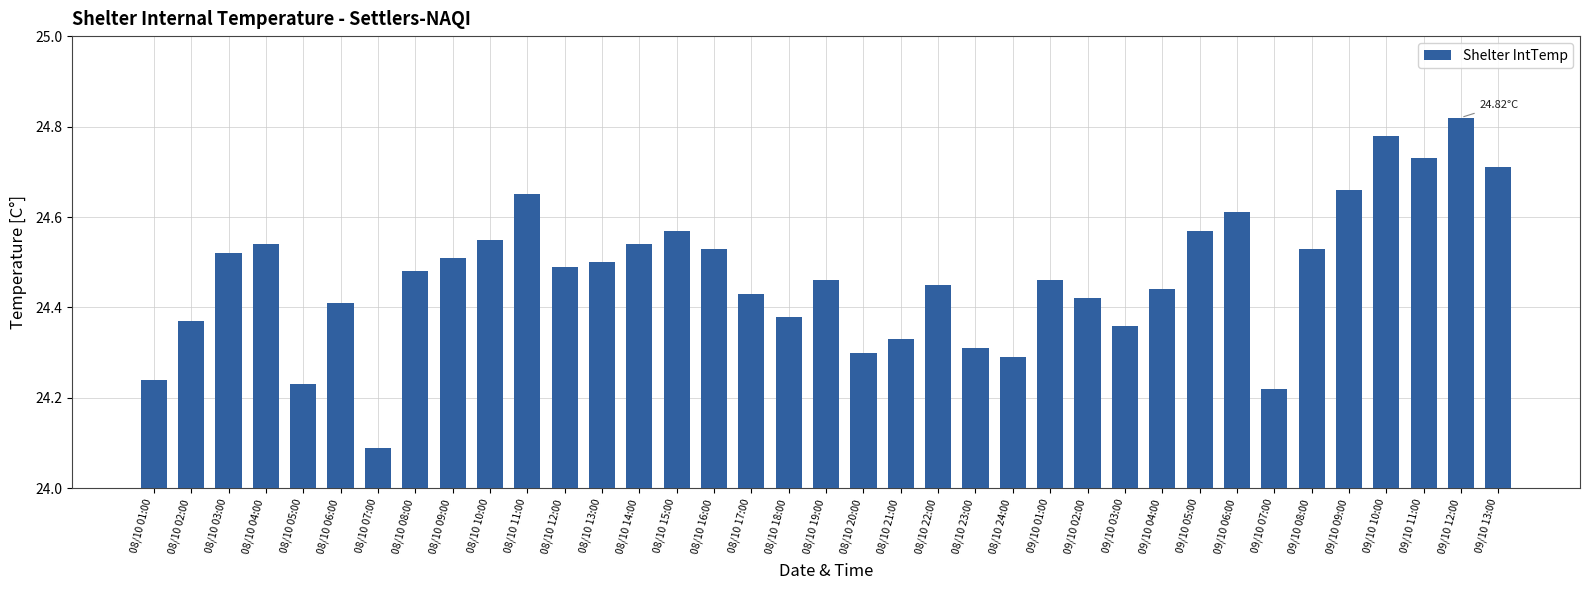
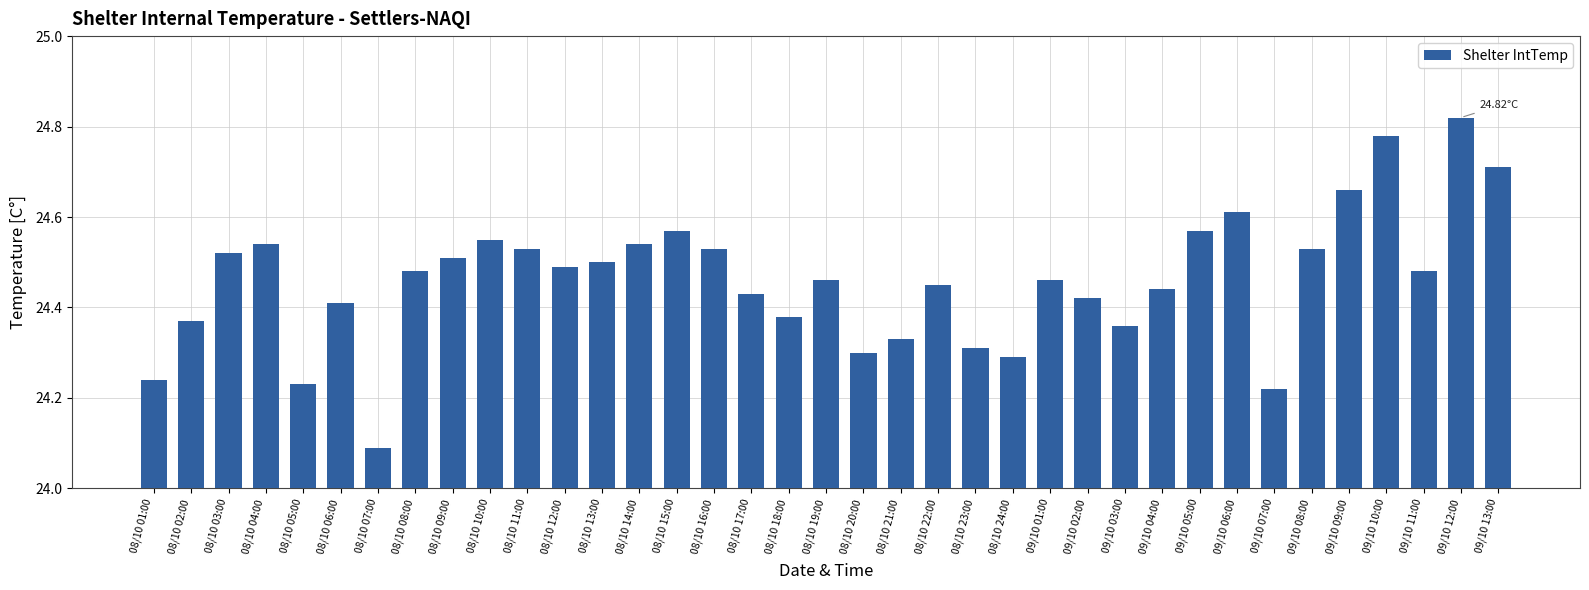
08/10 11:00: 24.65 -> 24.53
09/10 11:00: 24.73 -> 24.48
